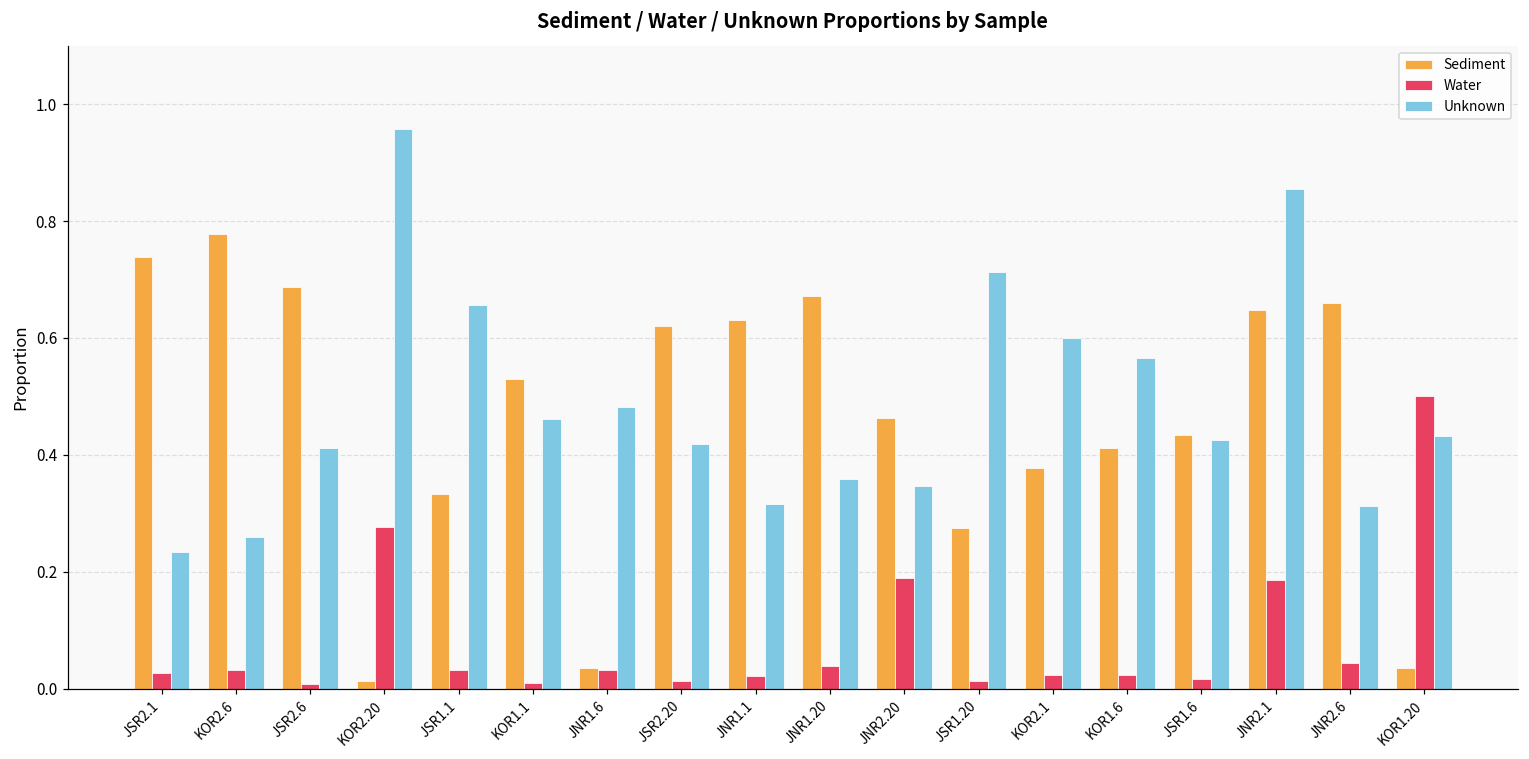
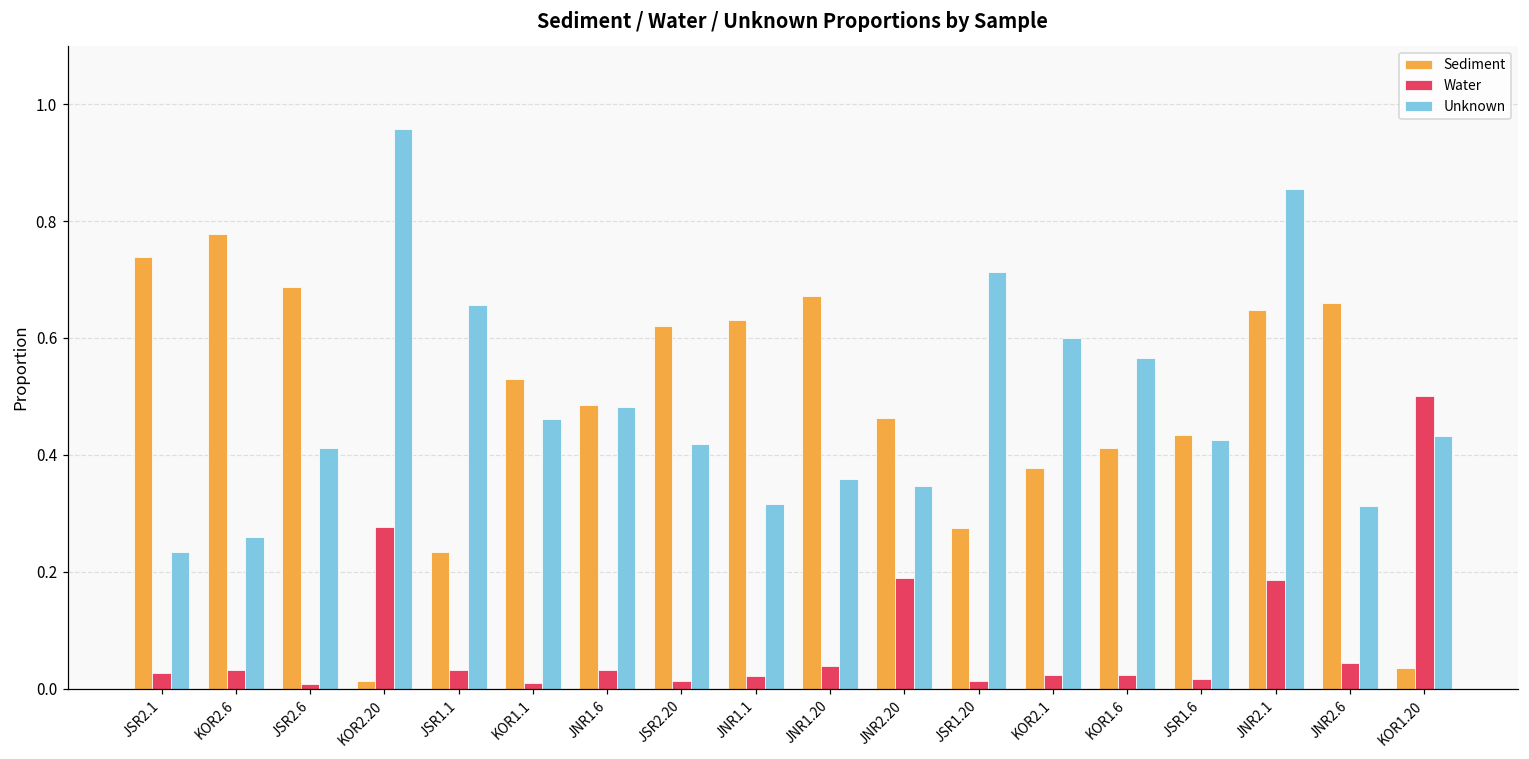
Sediment, JSR1.1: 0.33 -> 0.23
Sediment, JNR1.6: 0.04 -> 0.49
